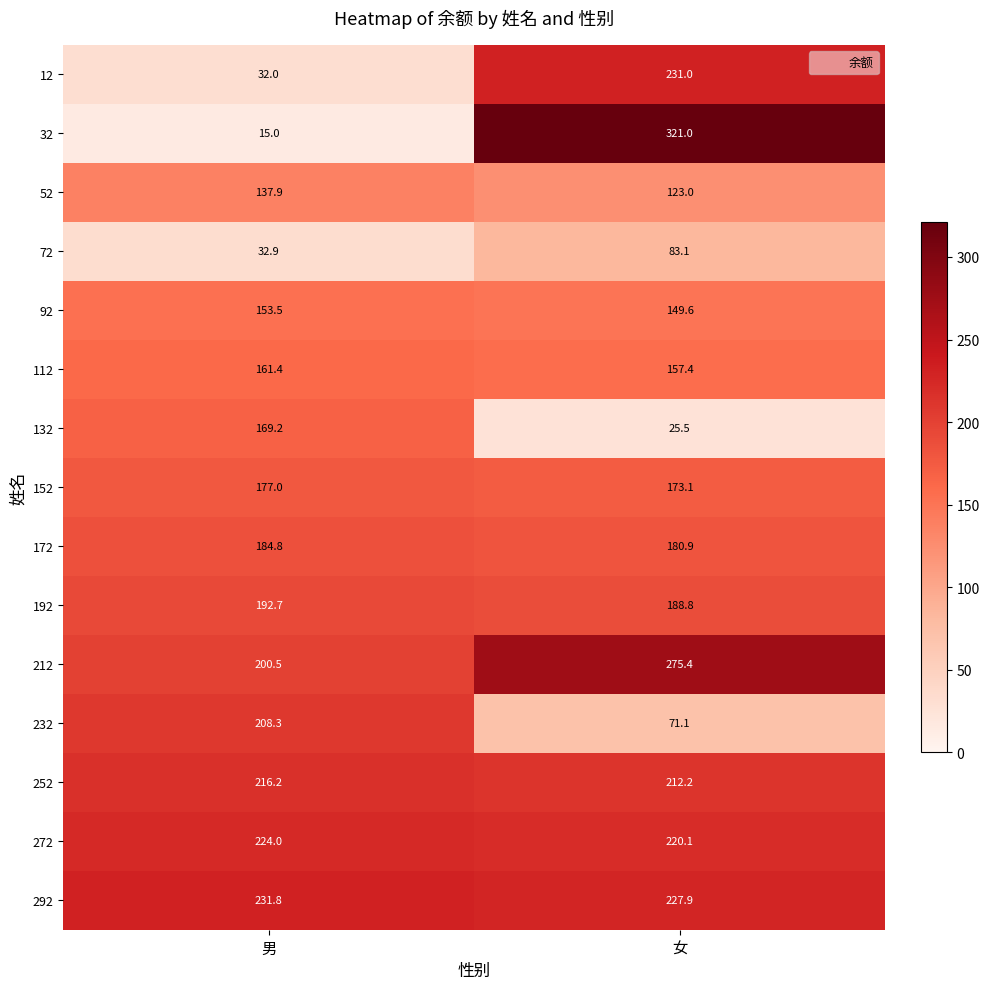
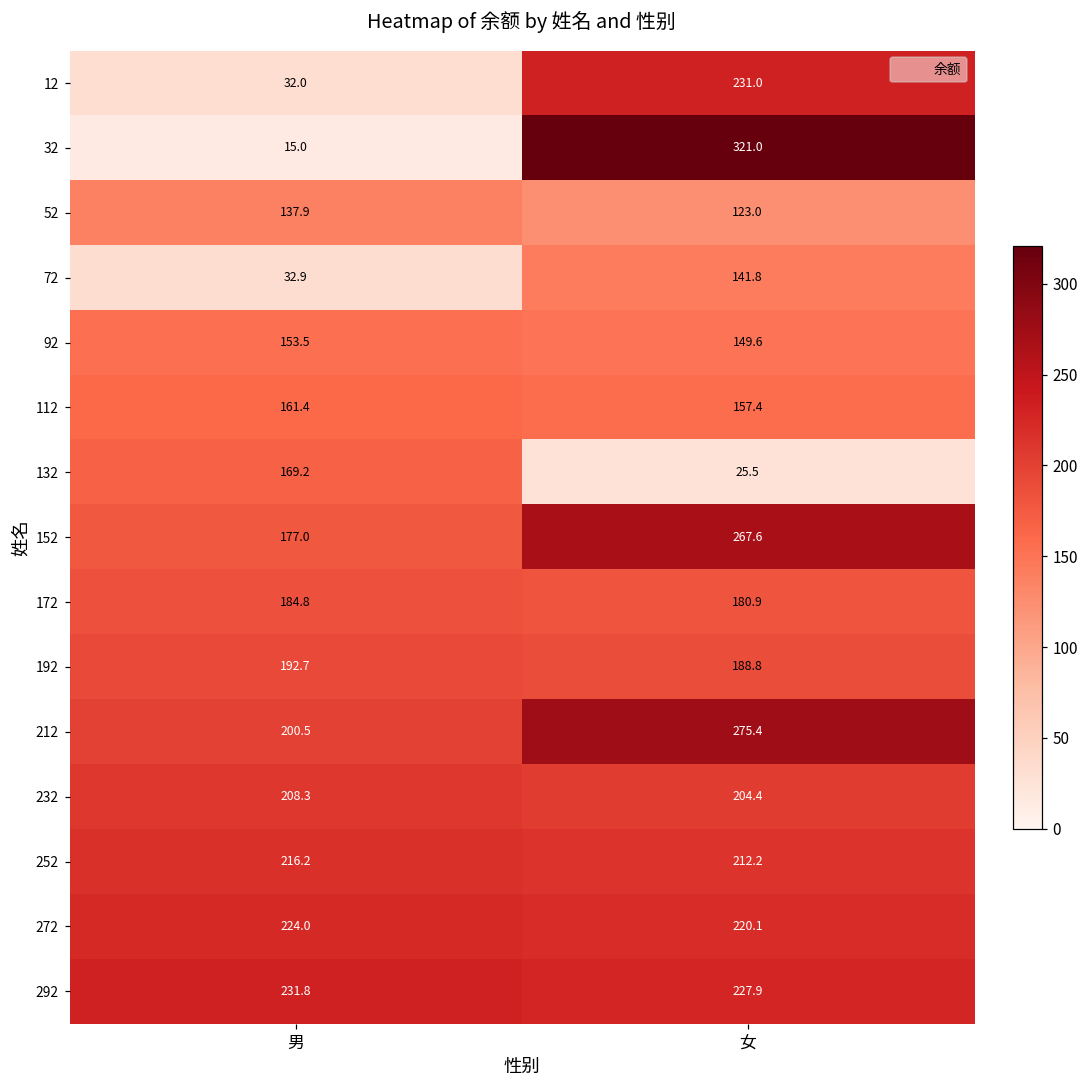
72, 女: 83.1 -> 141.8
152, 女: 173.1 -> 267.6
232, 女: 71.1 -> 204.4
